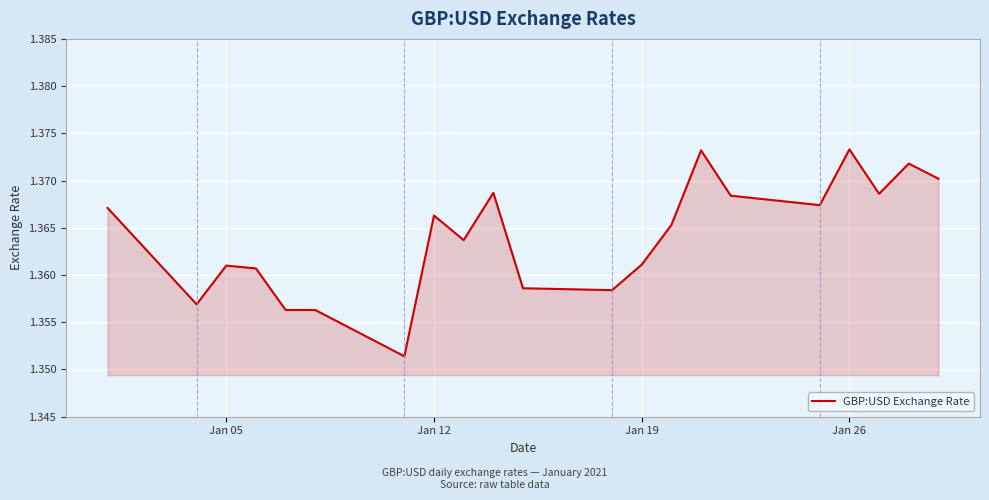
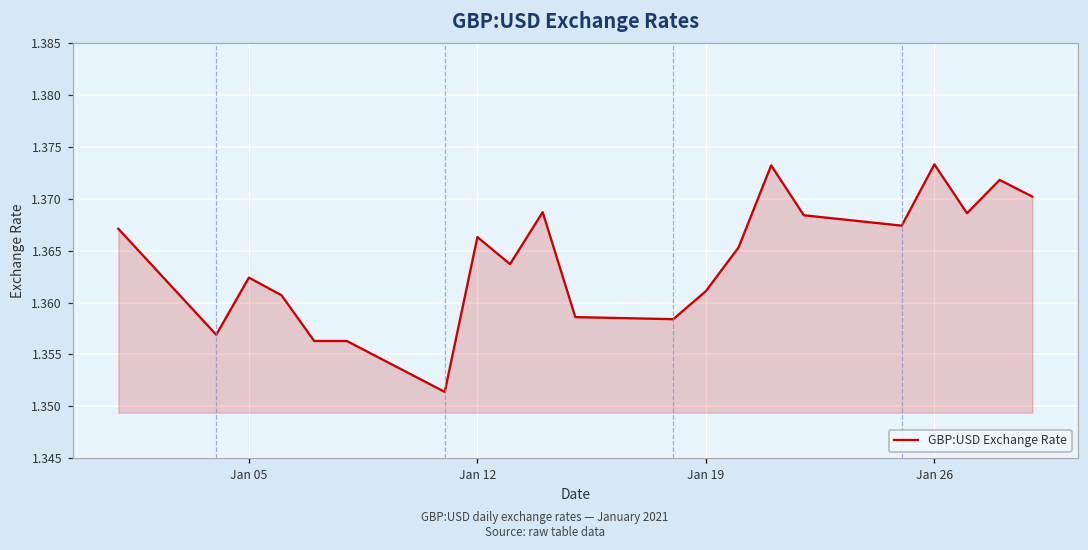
Jan 05: 1.361 -> 1.362
